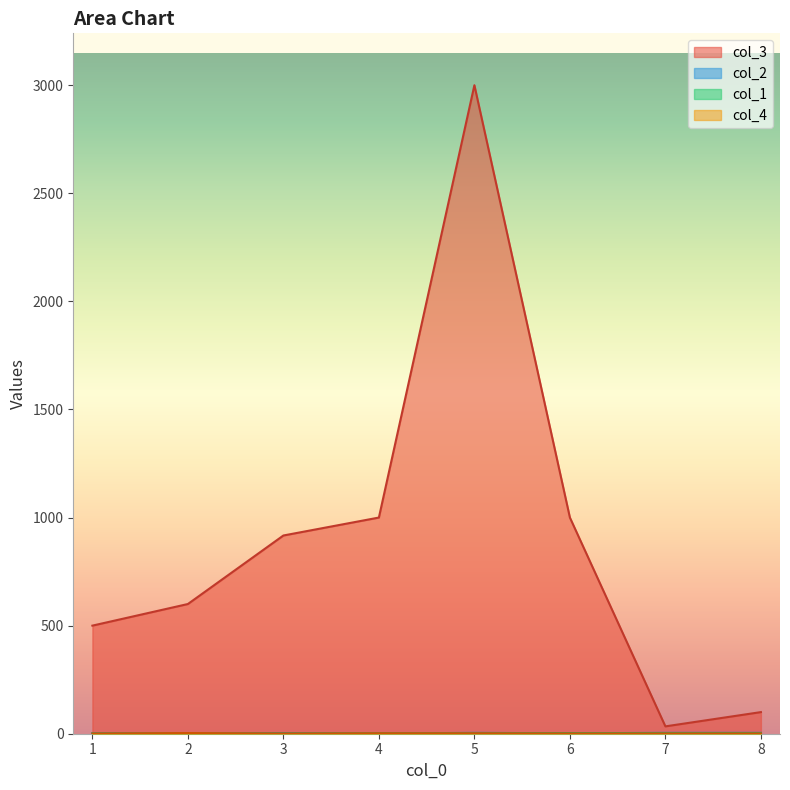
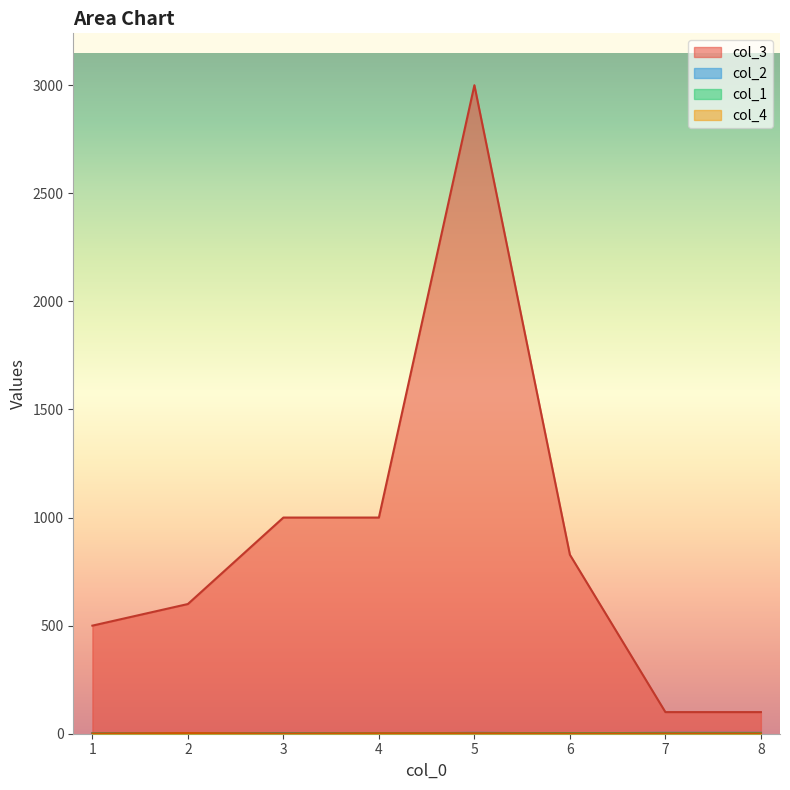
col_3, 3: 920 -> 1000
col_3, 6: 1000 -> 830
col_3, 7: 30 -> 100
